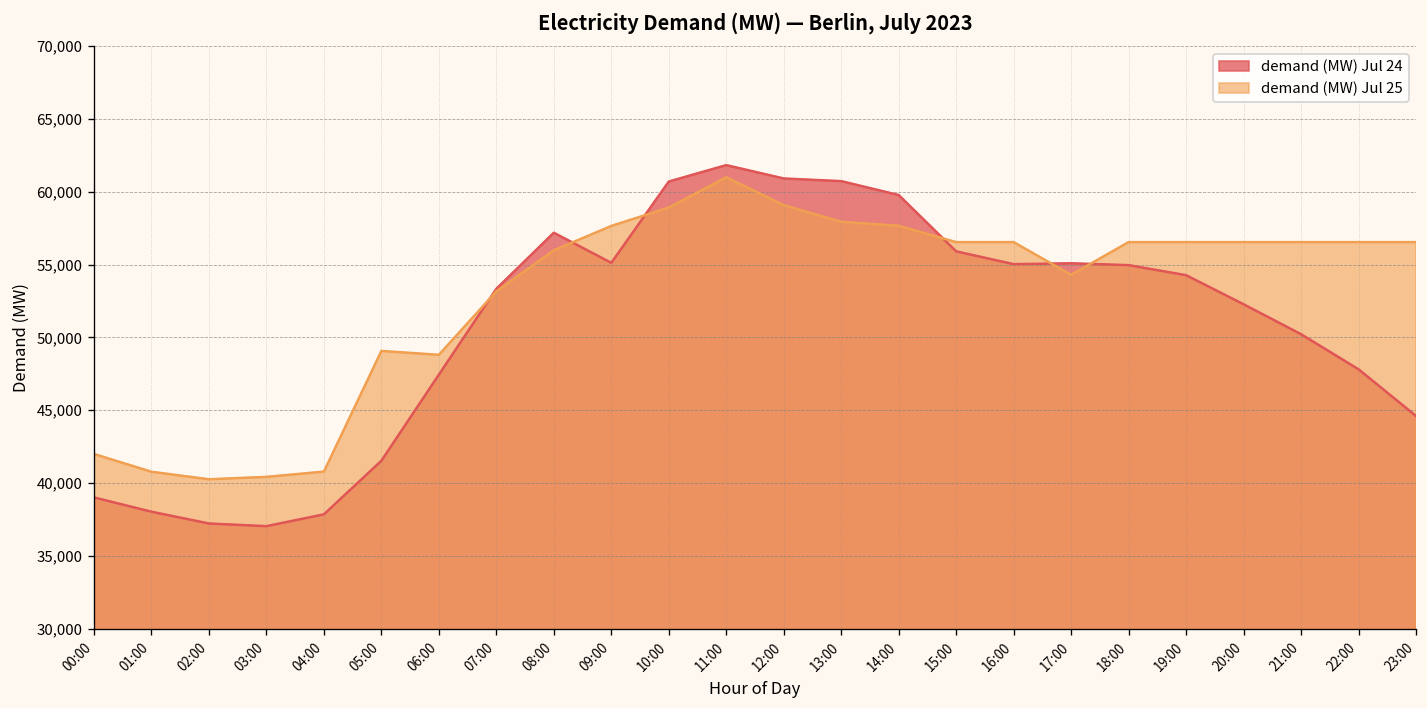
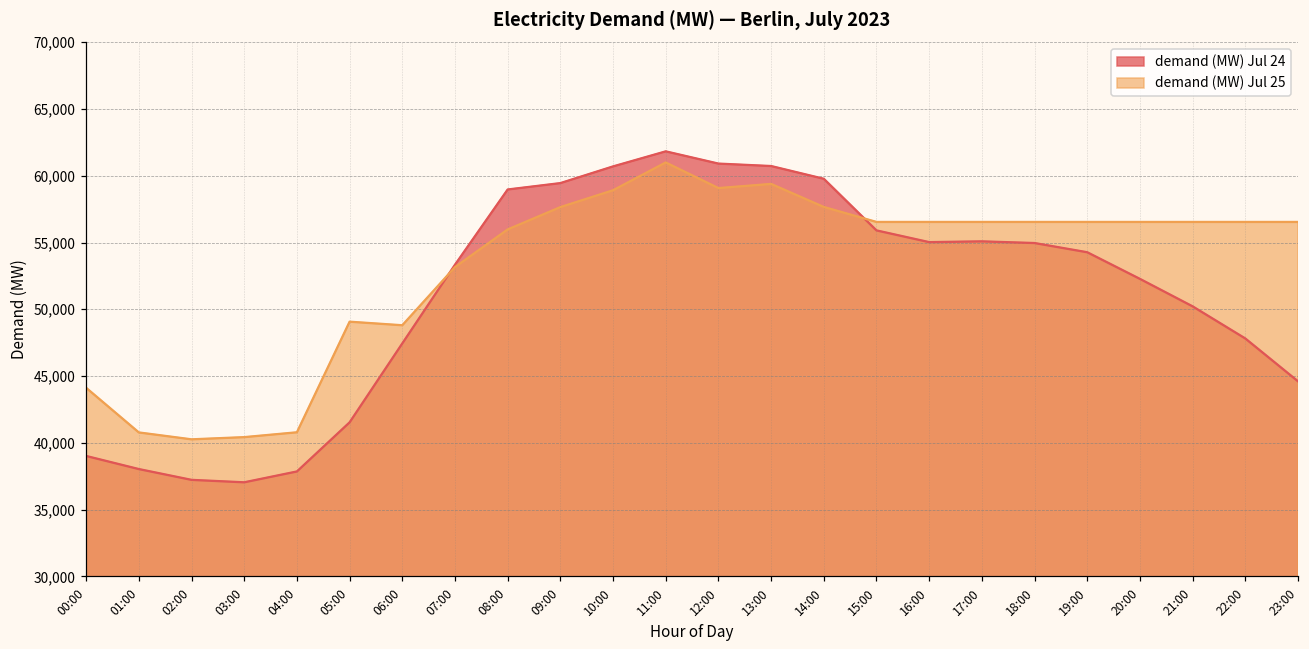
demand (MW) Jul 25, 00:00: 42,000 -> 44,100
demand (MW) Jul 24, 08:00: 57,200 -> 59,000
demand (MW) Jul 24, 09:00: 55,100 -> 59,400
demand (MW) Jul 25, 13:00: 57,900 -> 59,400
demand (MW) Jul 25, 17:00: 54,300 -> 56,500
